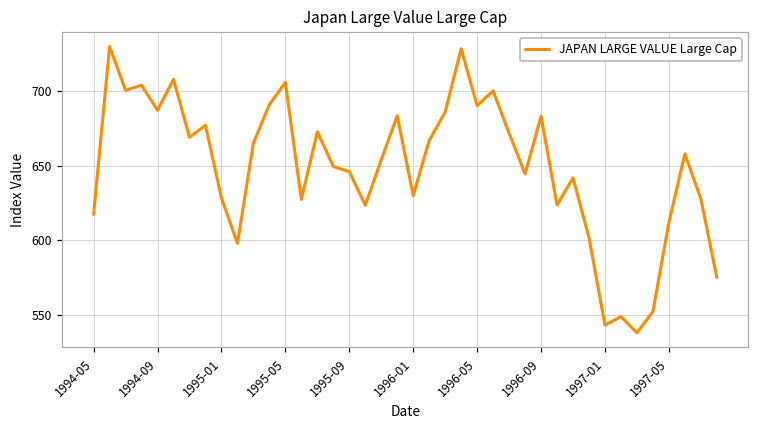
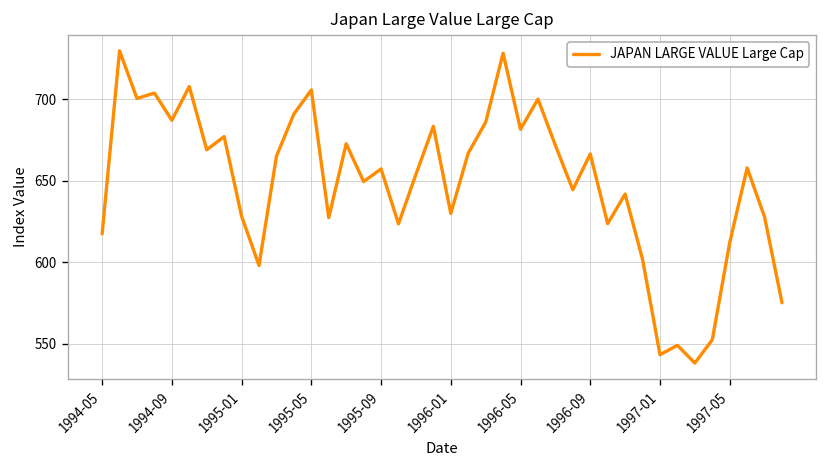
1995-09: 646 -> 657
1996-05: 690 -> 681
1996-09: 683 -> 666
